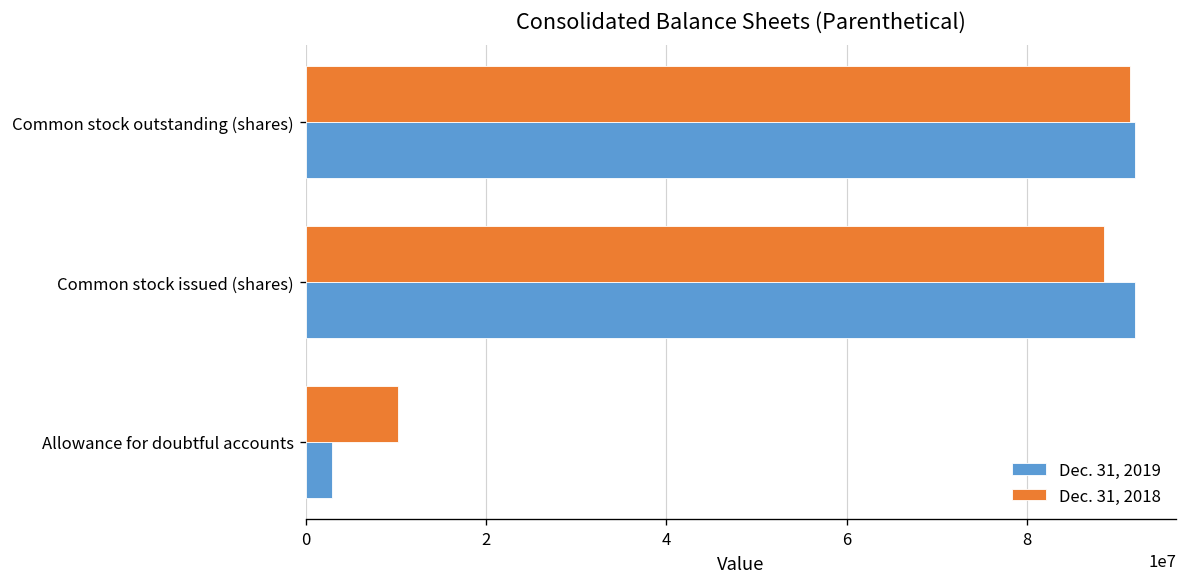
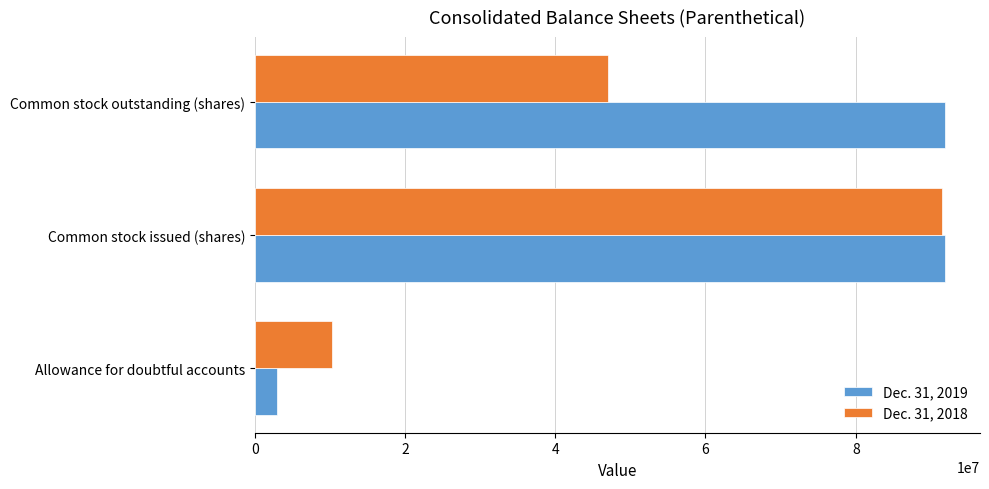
Dec. 31, 2018, Common stock outstanding (shares): 91000000 -> 47000000
Dec. 31, 2018, Common stock issued (shares): 89000000 -> 91000000
